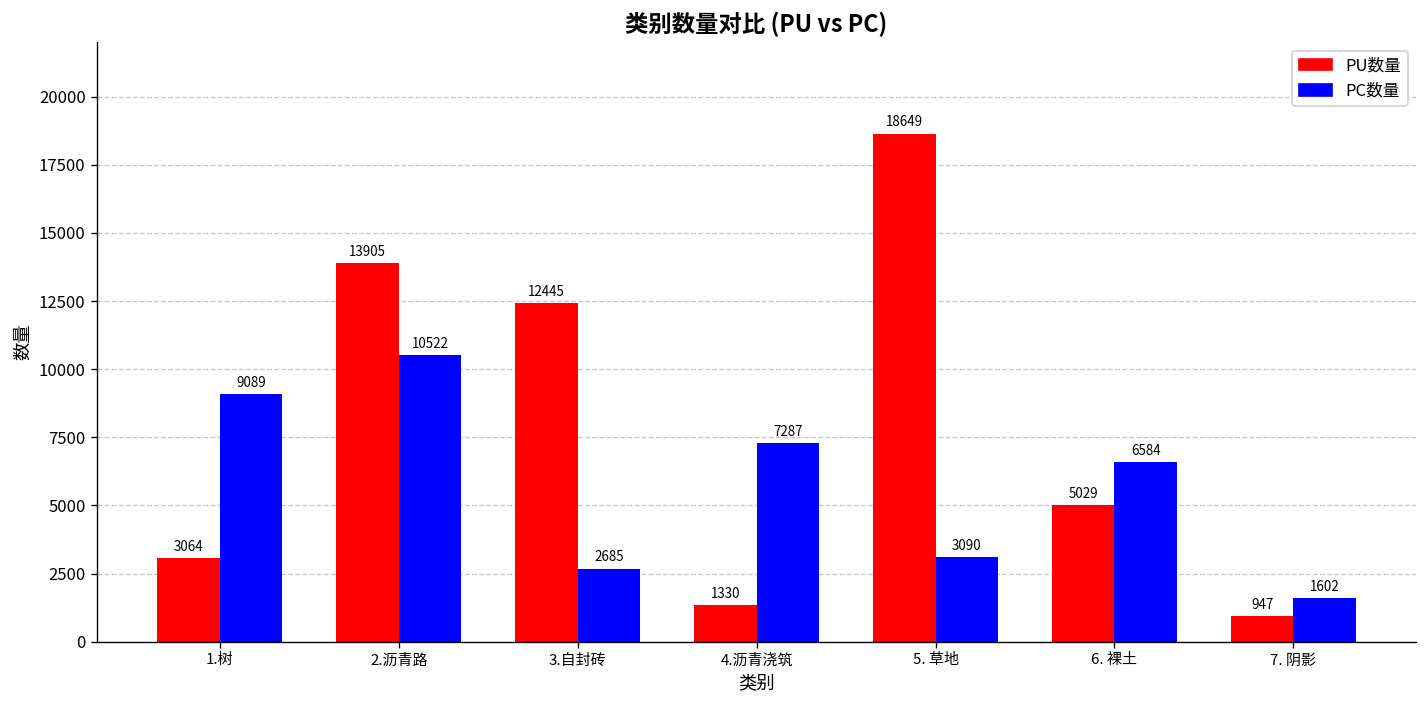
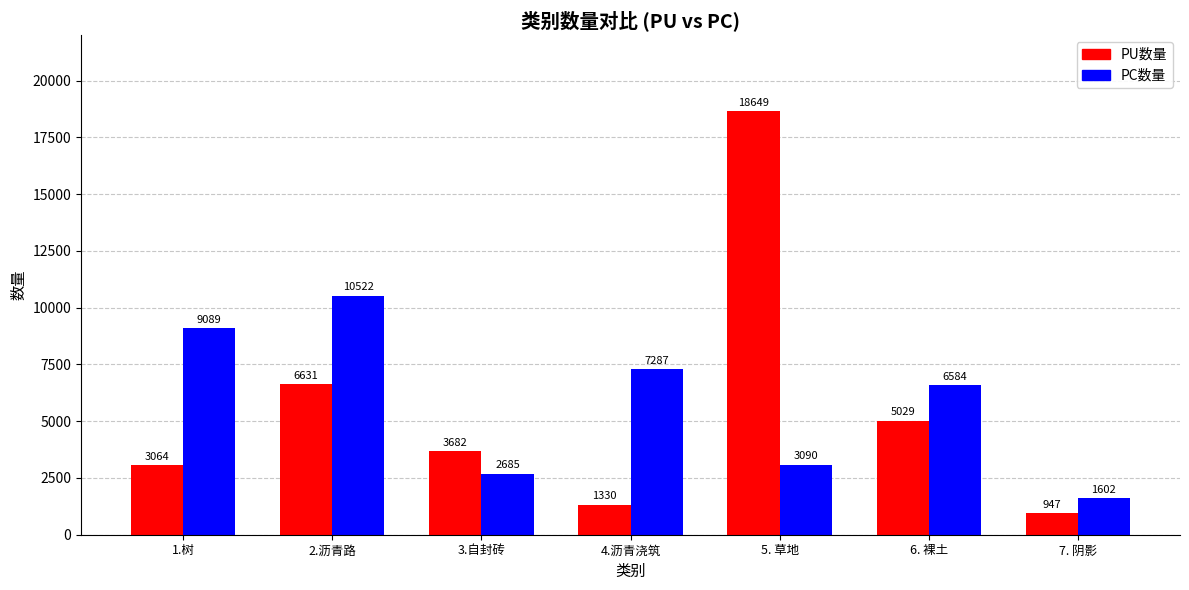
PU数量, 2.沥青路: 13905 -> 6631
PU数量, 3.自封砖: 12445 -> 3682
